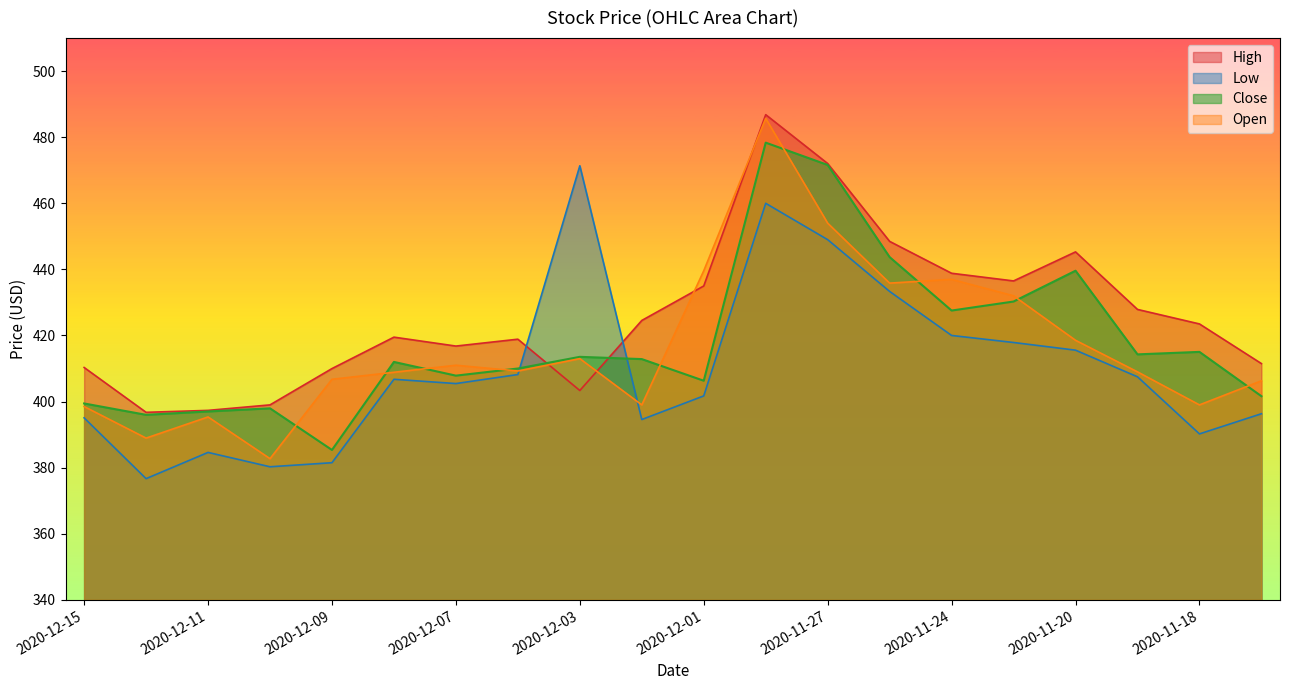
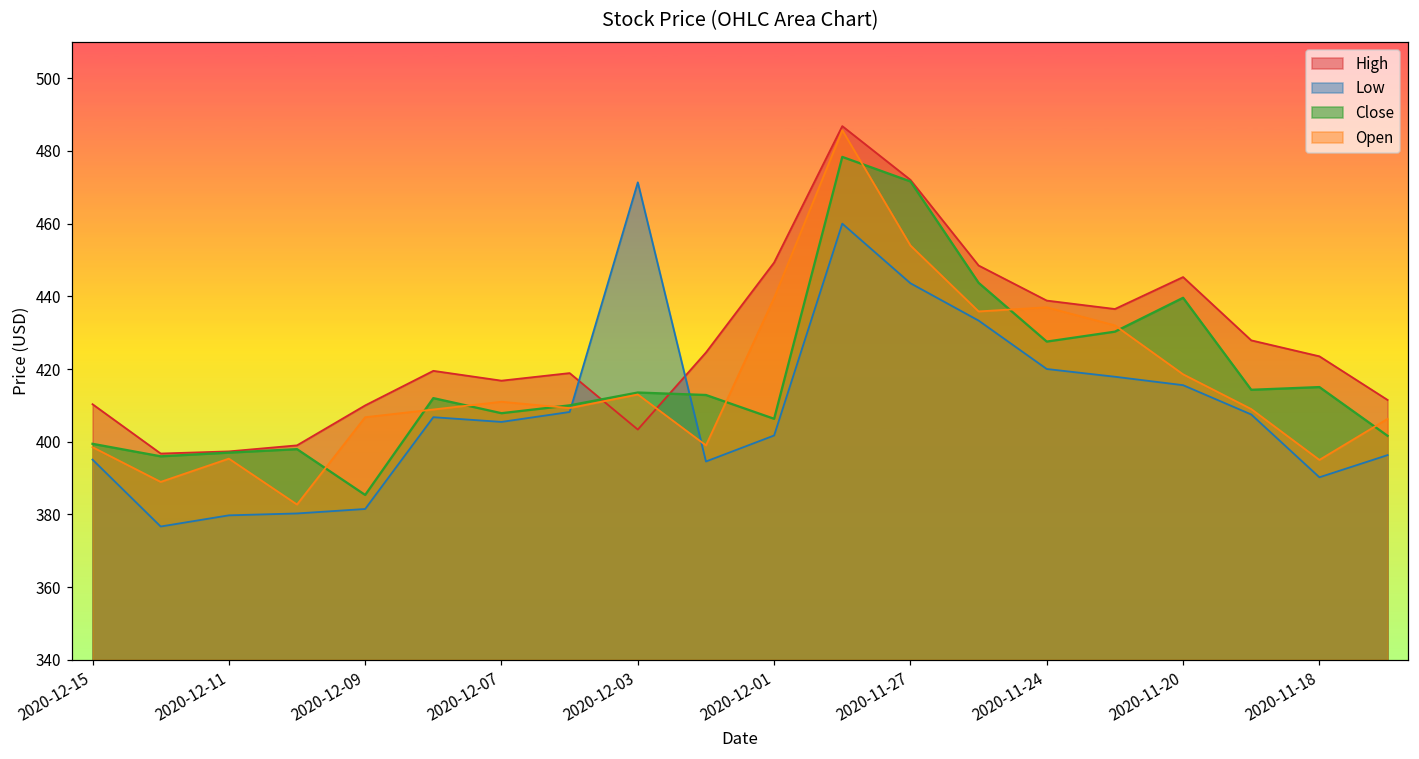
Low, 2020-12-11: 385 -> 380
High, 2020-12-01: 435 -> 449
Low, 2020-11-27: 449 -> 444
Open, 2020-11-18: 399 -> 395
